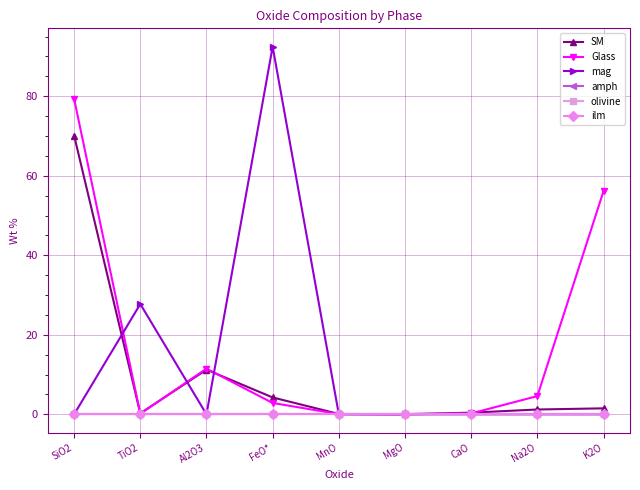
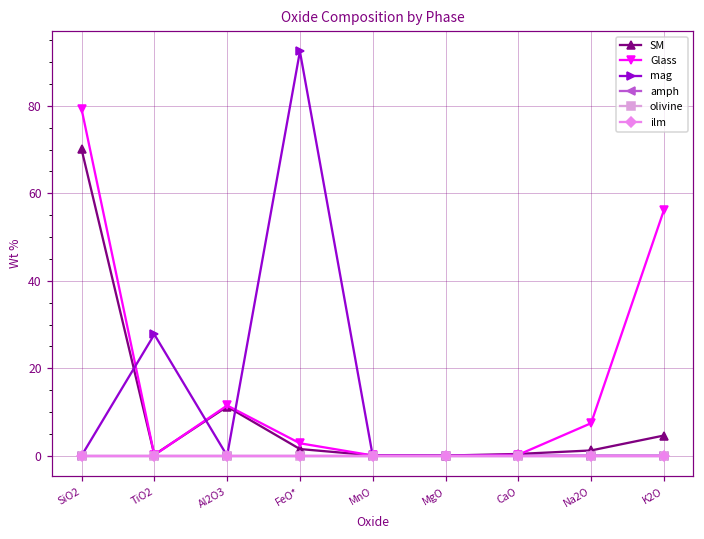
SM, FeO*: 4 -> 2
Glass, Na2O: 5 -> 7
SM, K2O: 2 -> 5
